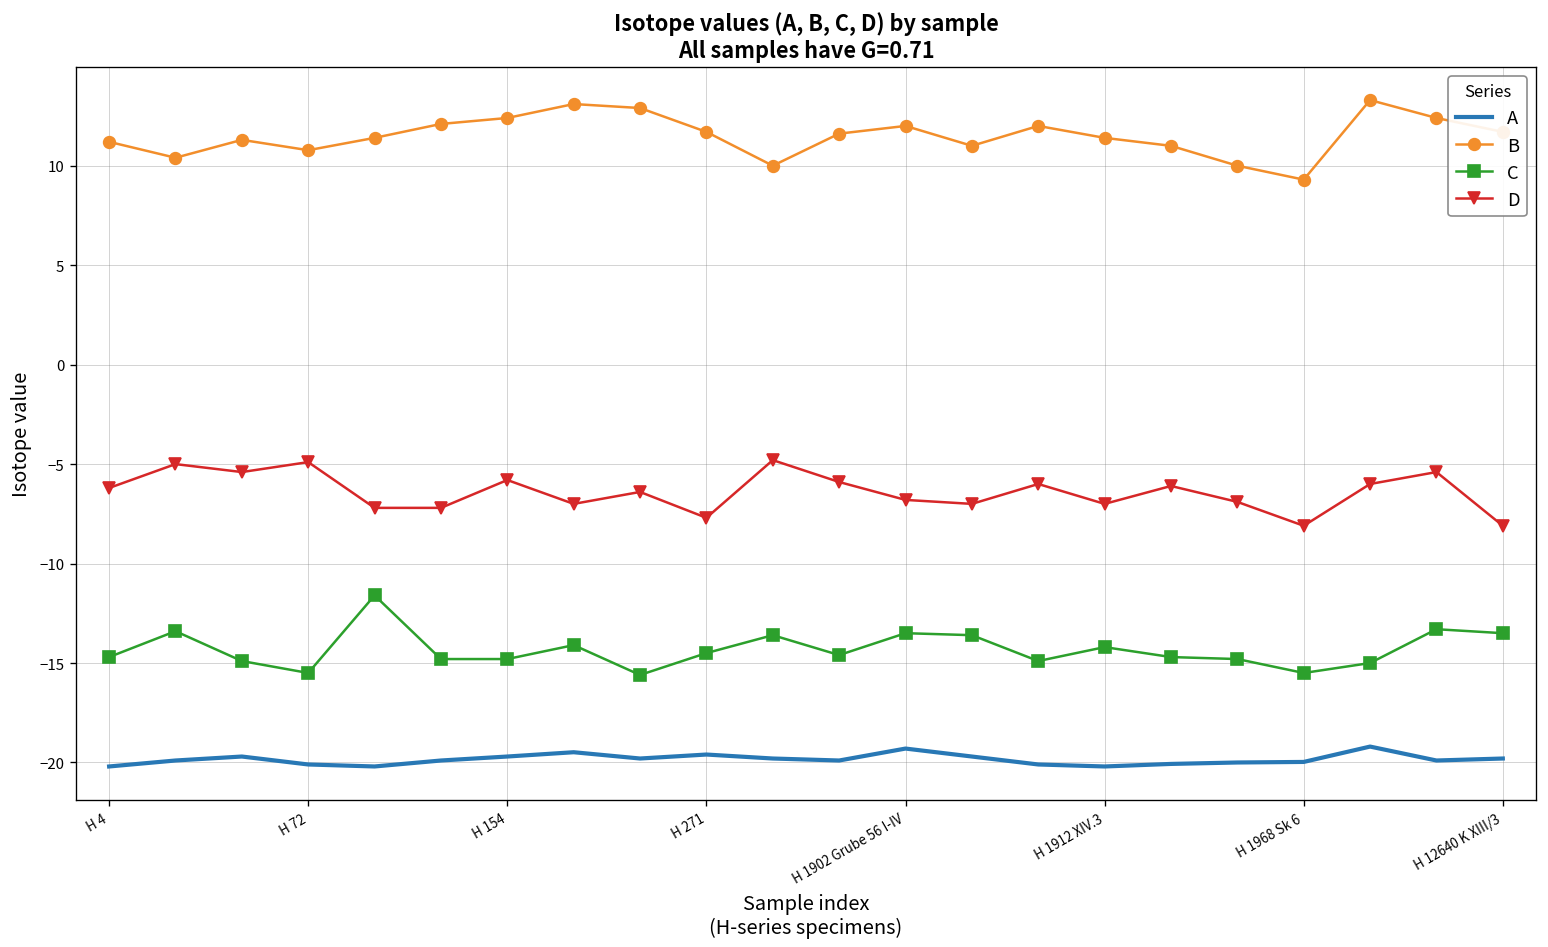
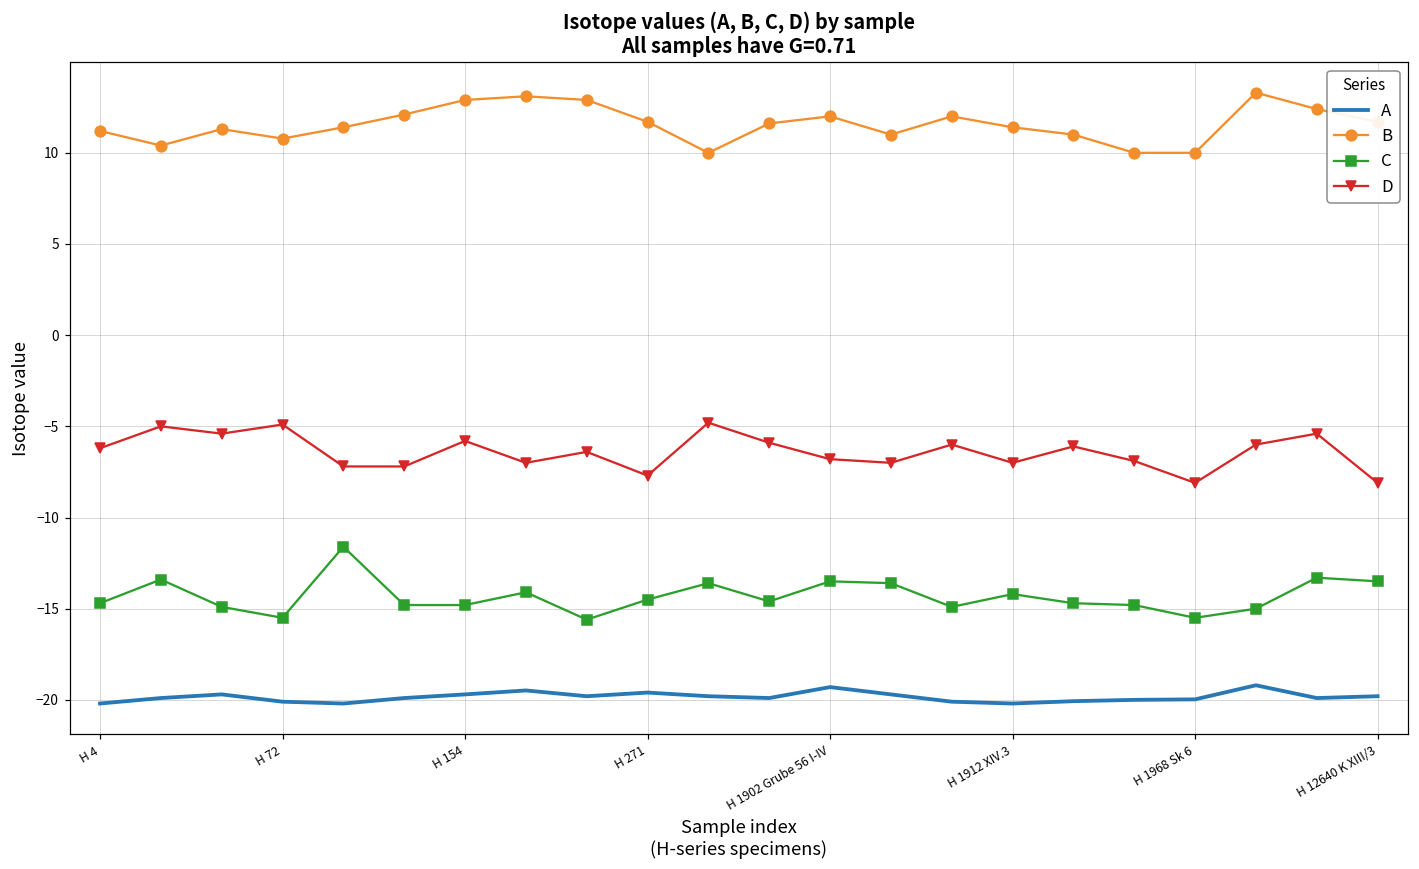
B, H 154: 12.4 -> 12.9
B, H 1968 Sk 6: 9.3 -> 10.0
